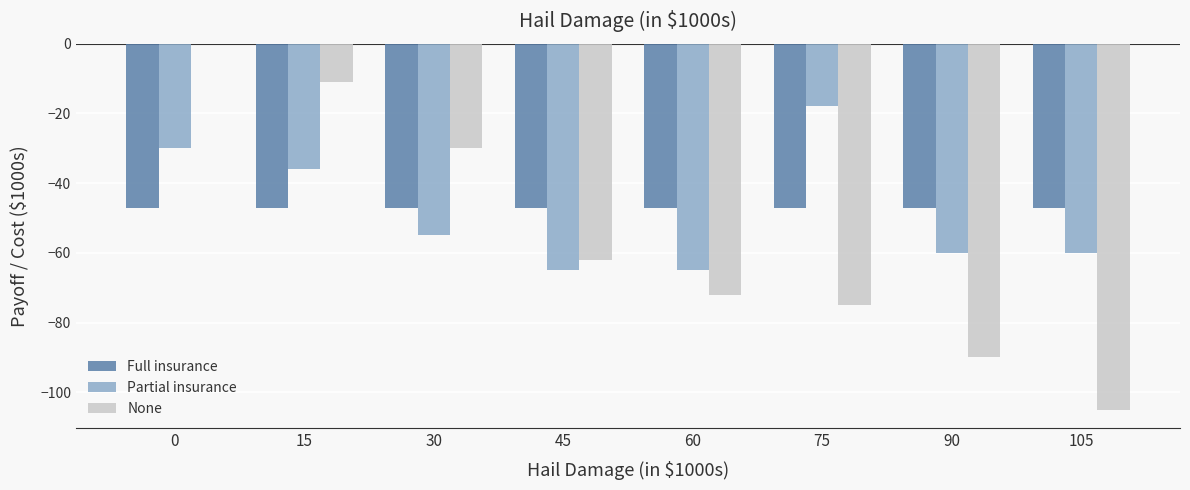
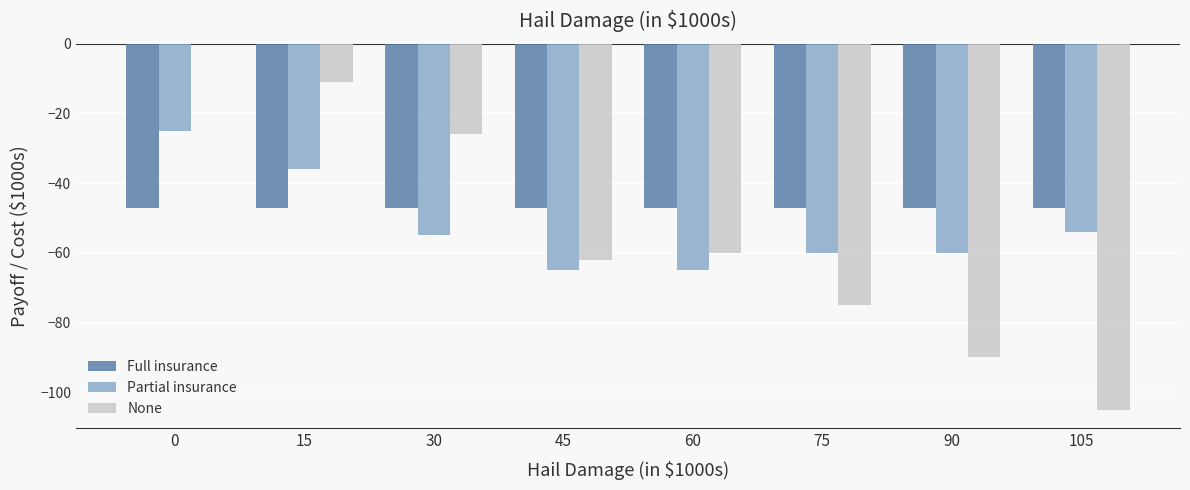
Partial insurance, 0: -30 -> -25
None, 30: -30 -> -26
None, 60: -72 -> -60
Partial insurance, 75: -18 -> -60
Partial insurance, 105: -60 -> -54
